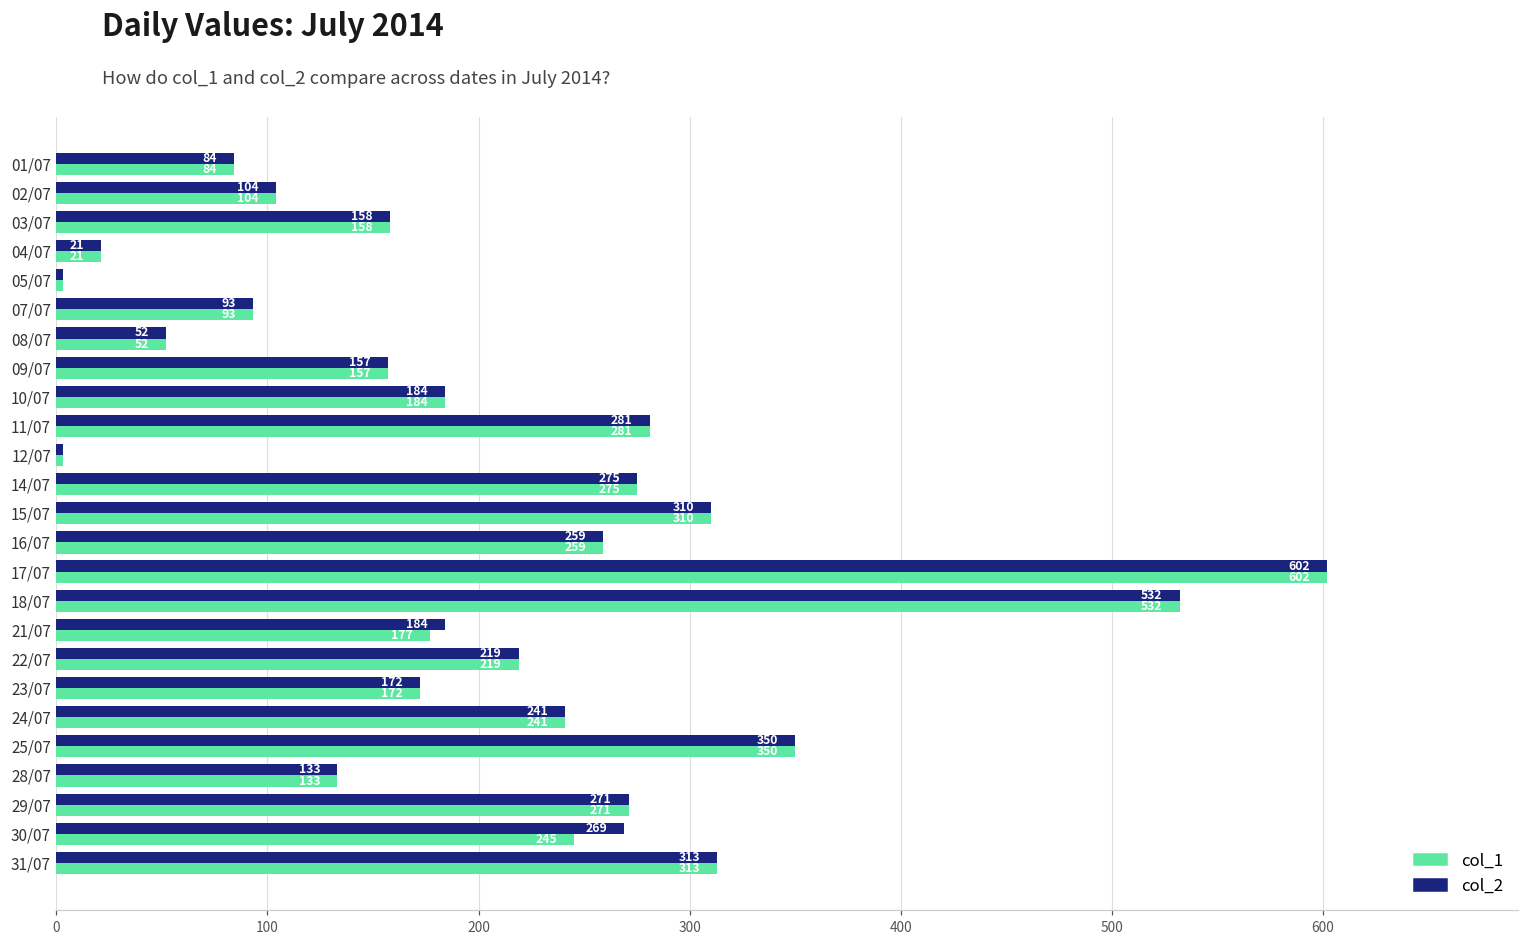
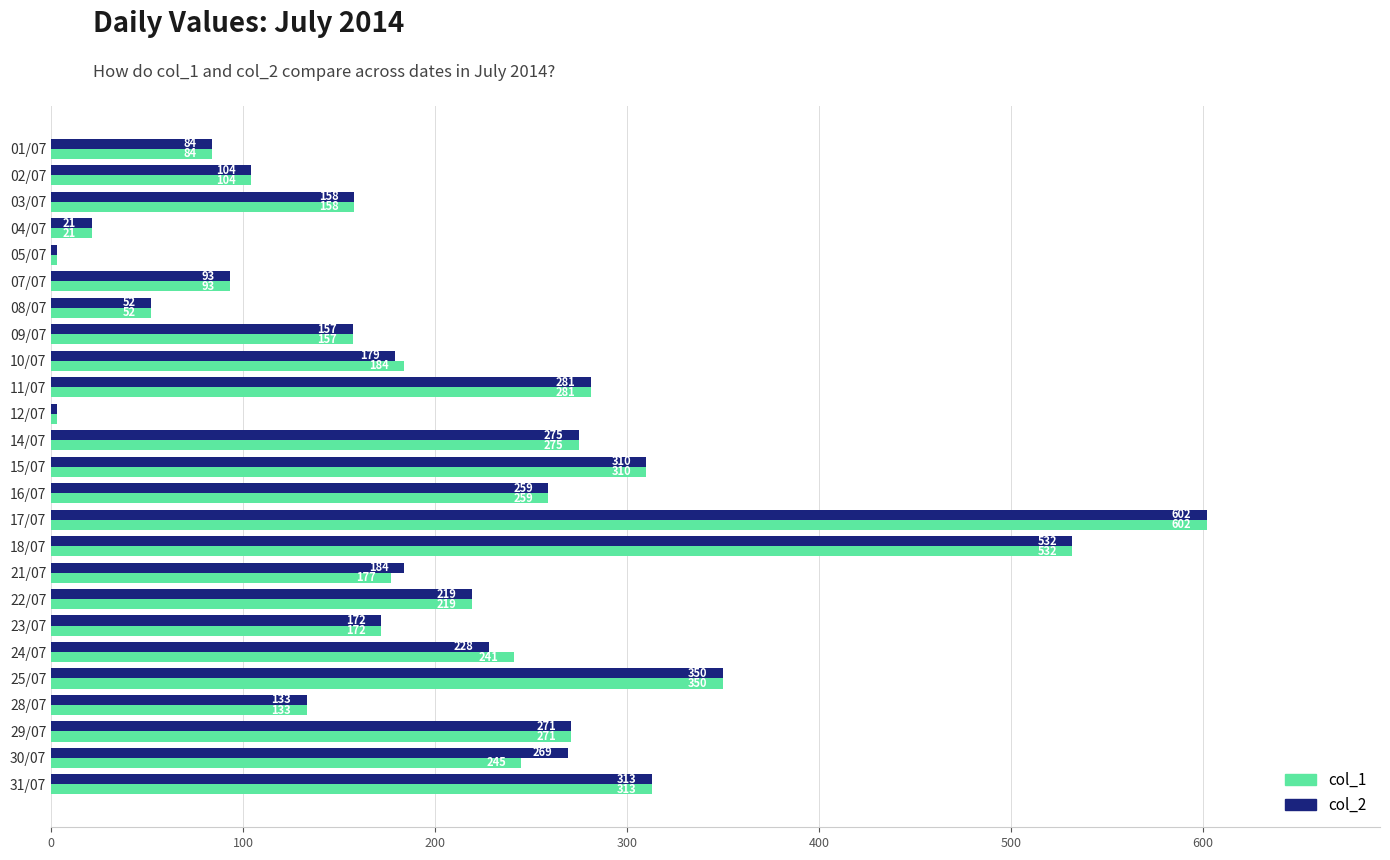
col_2, 10/07: 184 -> 179
col_2, 24/07: 241 -> 228
